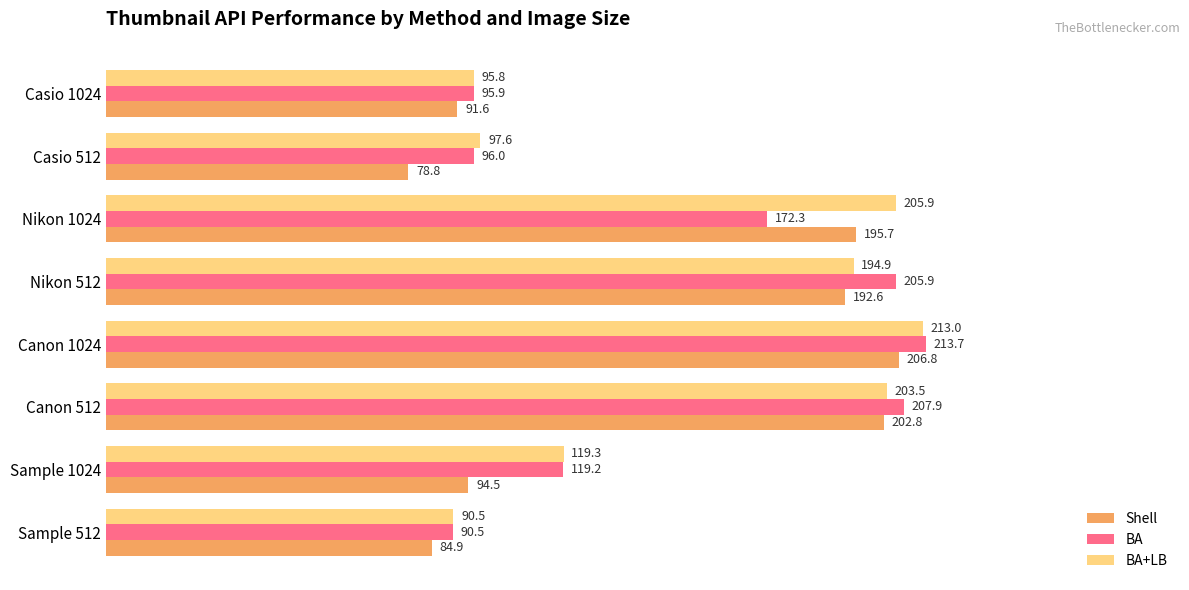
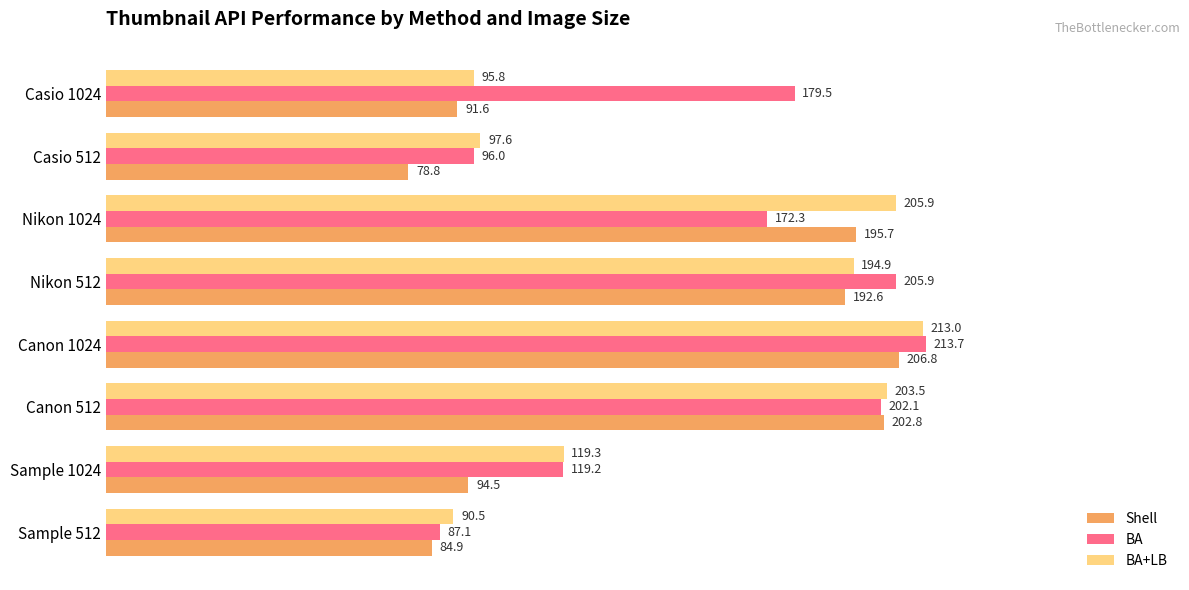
BA, Casio 1024: 95.9 -> 179.5
BA, Canon 512: 207.9 -> 202.1
BA, Sample 512: 90.5 -> 87.1
